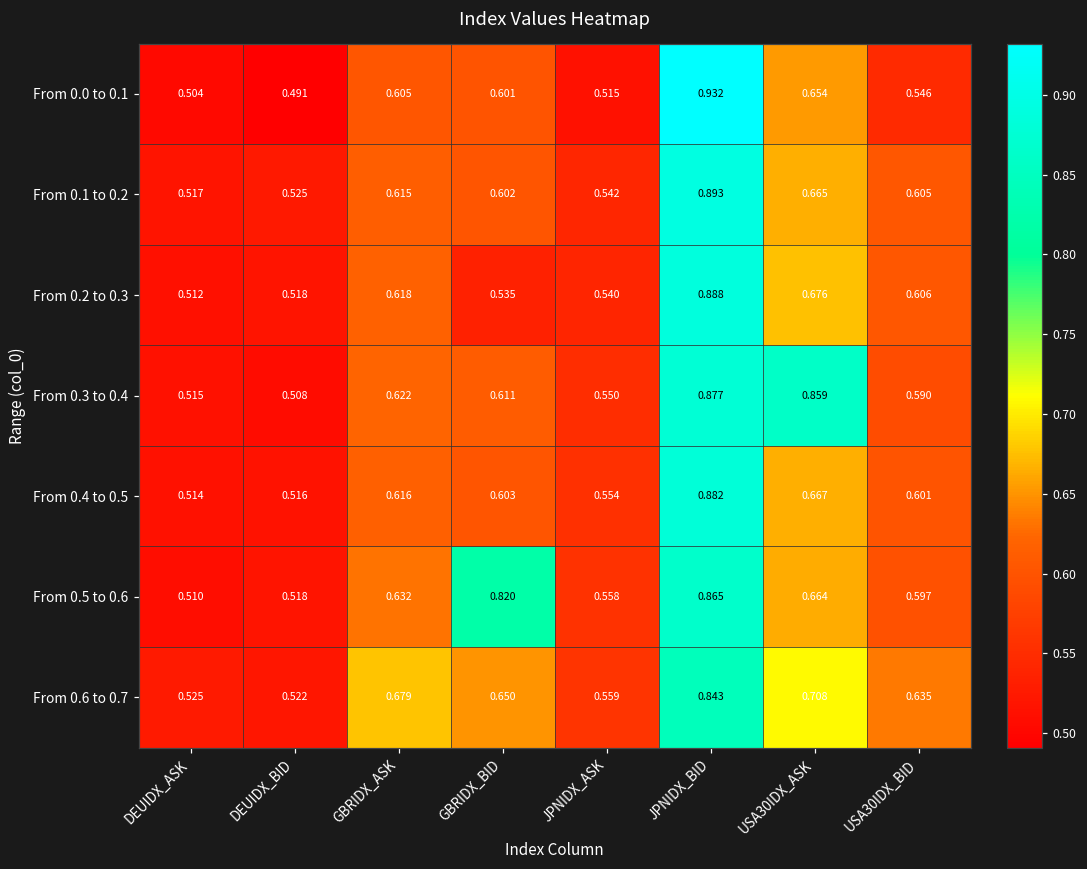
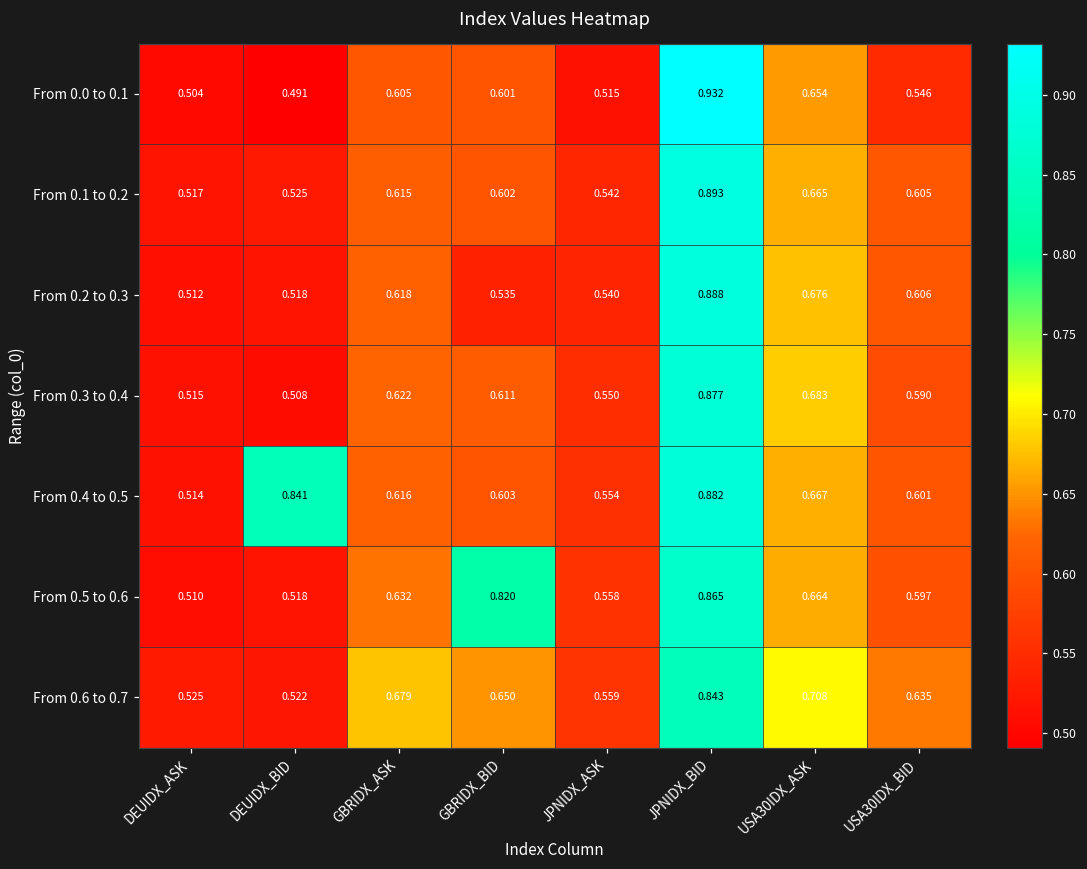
From 0.3 to 0.4, USA30IDX_ASK: 0.859 -> 0.683
From 0.4 to 0.5, DEUIDX_BID: 0.516 -> 0.841
